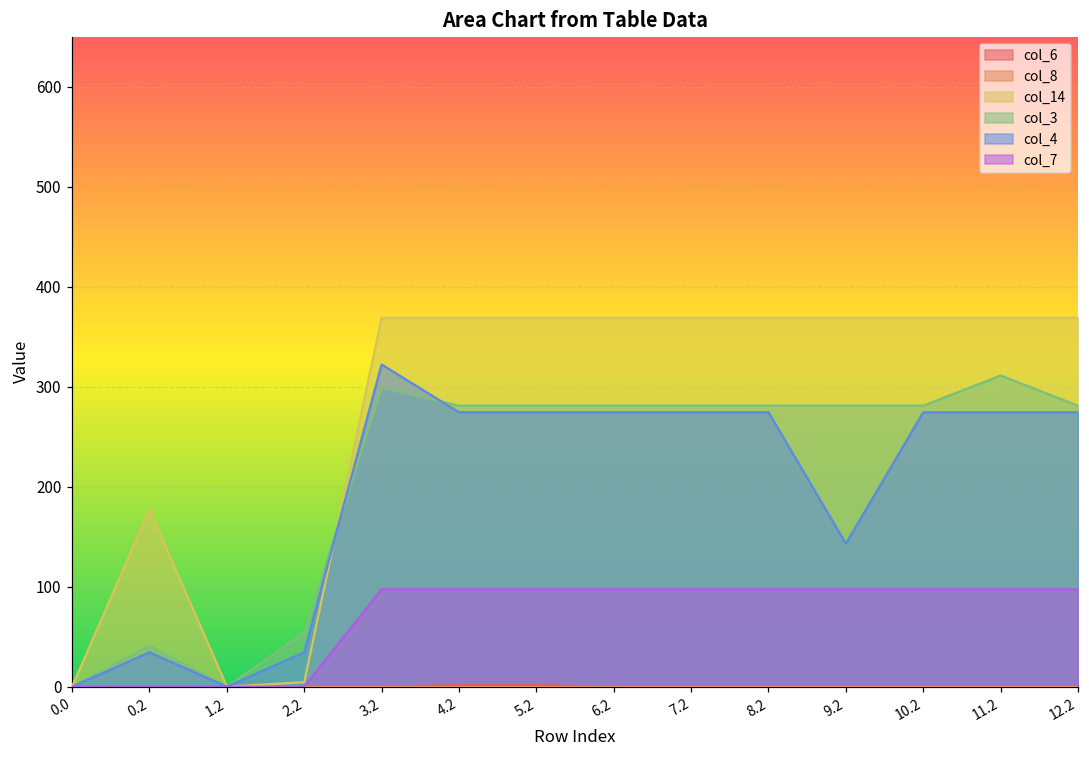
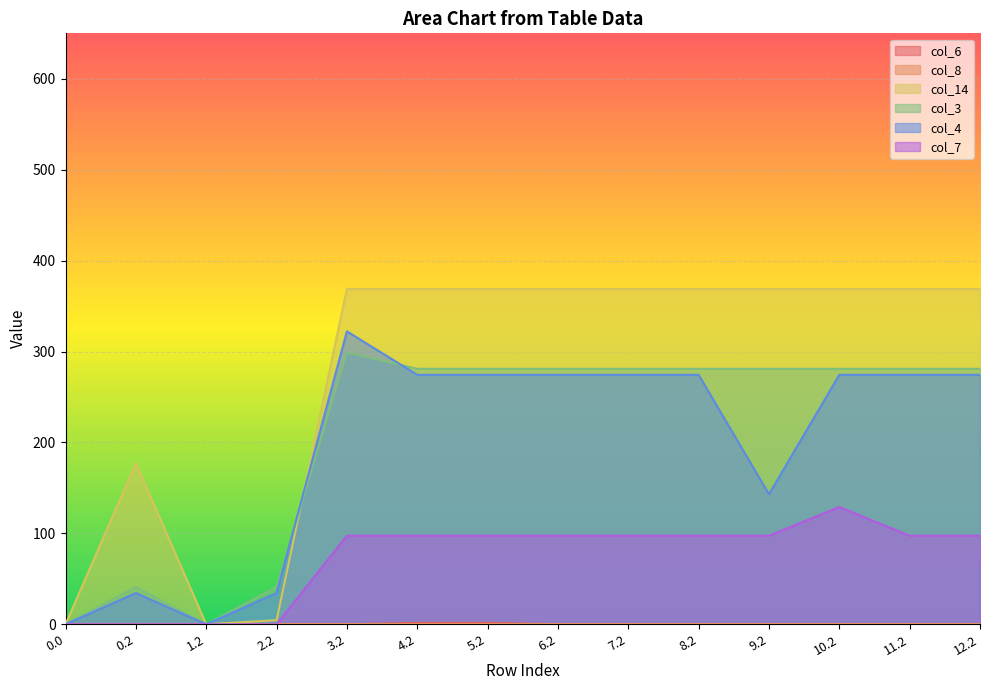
col_3, 2.2: 50 -> 40
col_7, 10.2: 100 -> 130
col_3, 11.2: 310 -> 280
